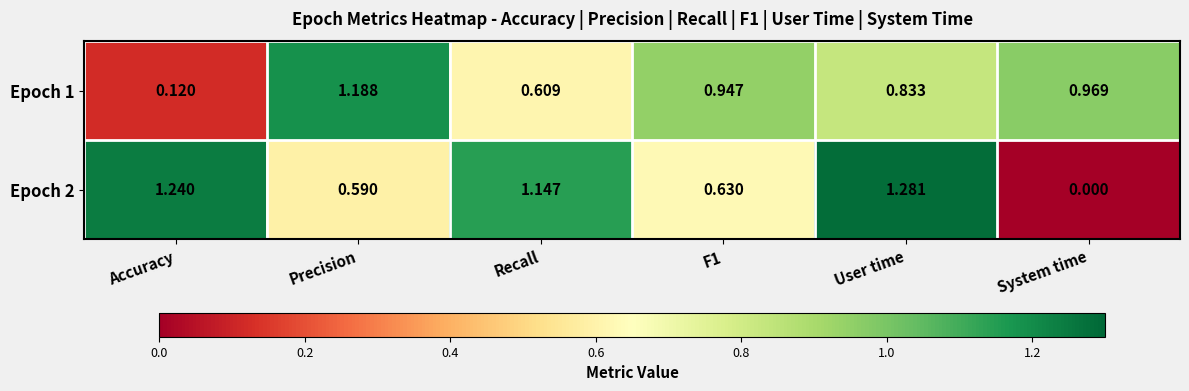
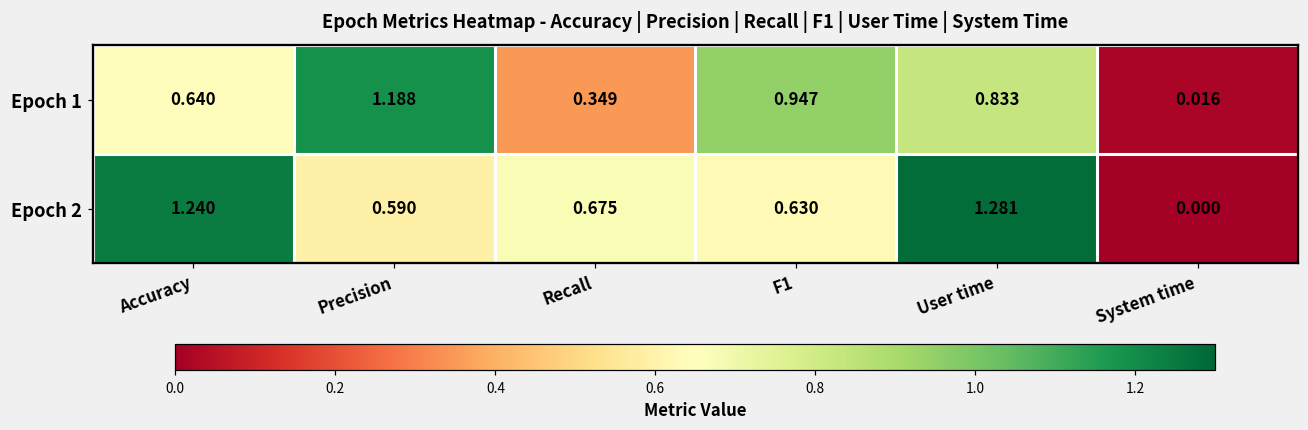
Epoch 1, Accuracy: 0.120 -> 0.640
Epoch 1, Recall: 0.609 -> 0.349
Epoch 1, System time: 0.969 -> 0.016
Epoch 2, Recall: 1.147 -> 0.675
